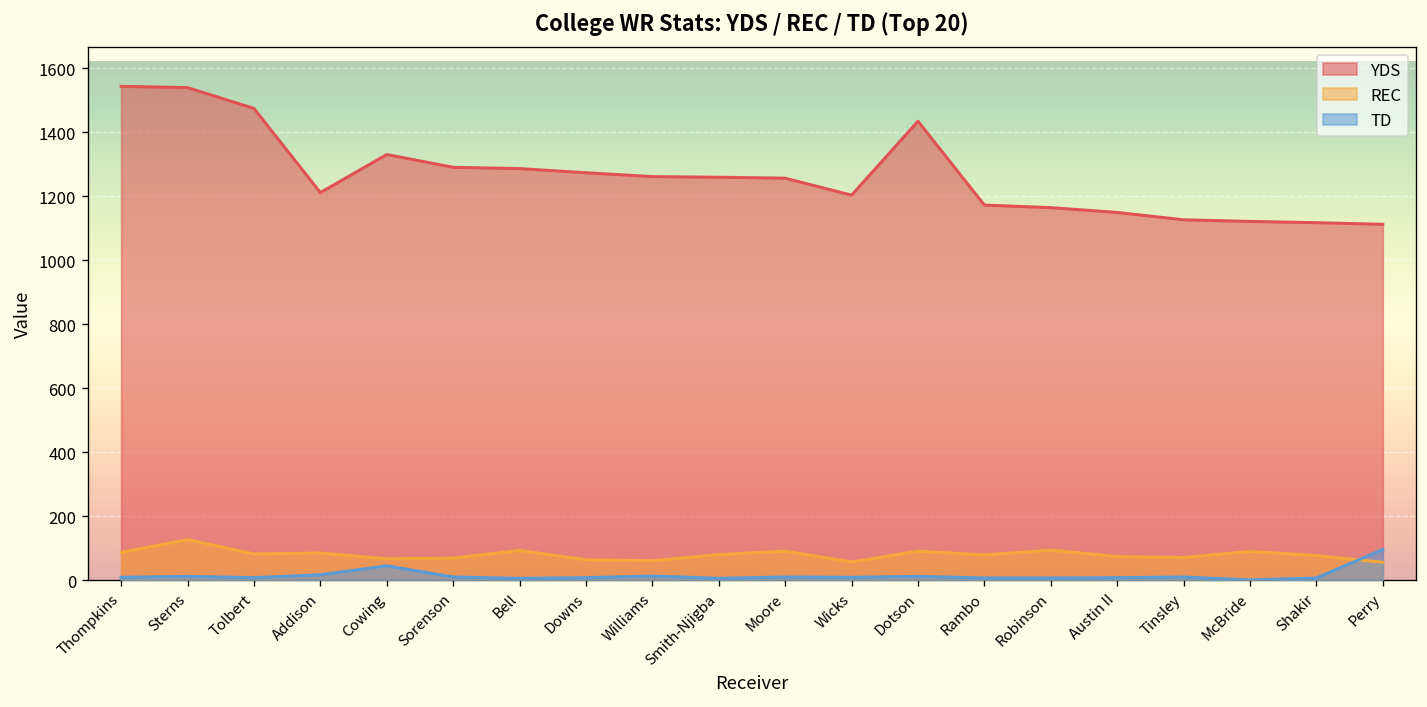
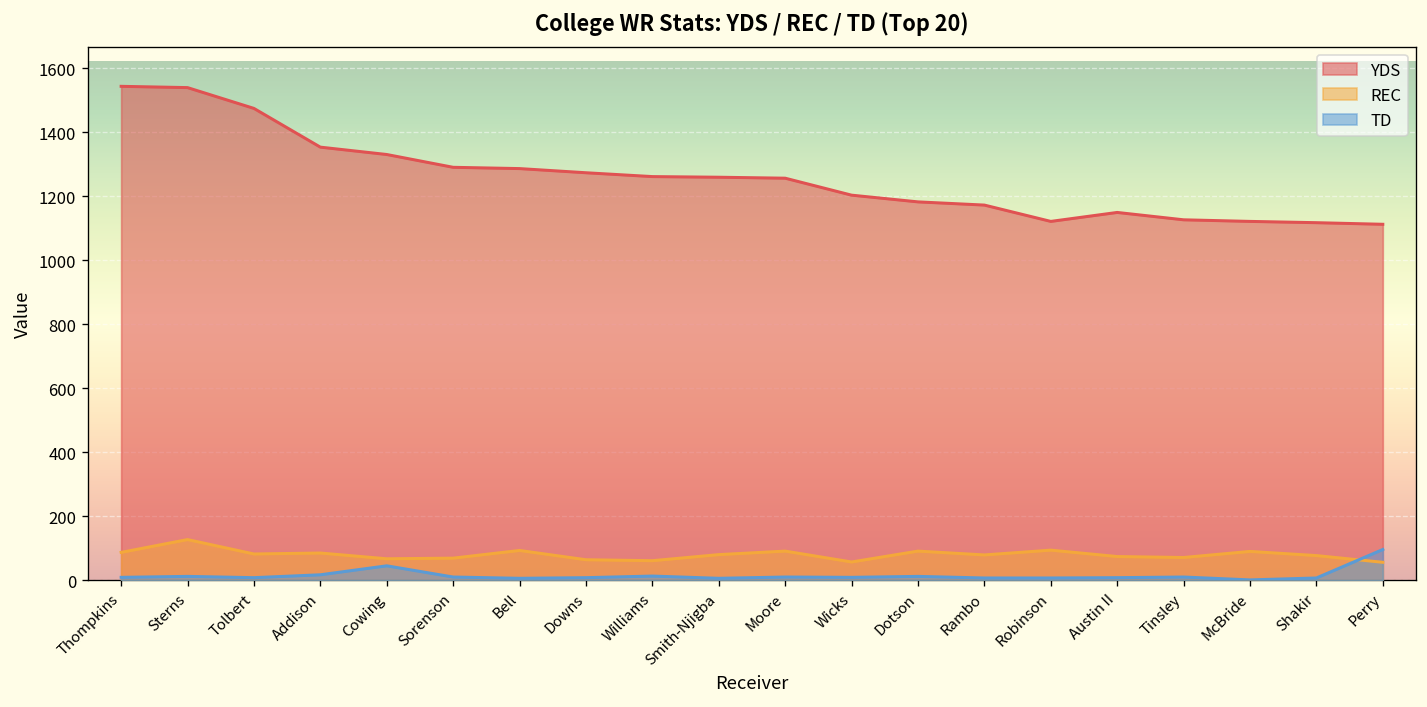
YDS, Addison: 1210 -> 1350
YDS, Dotson: 1430 -> 1180
YDS, Robinson: 1160 -> 1120
